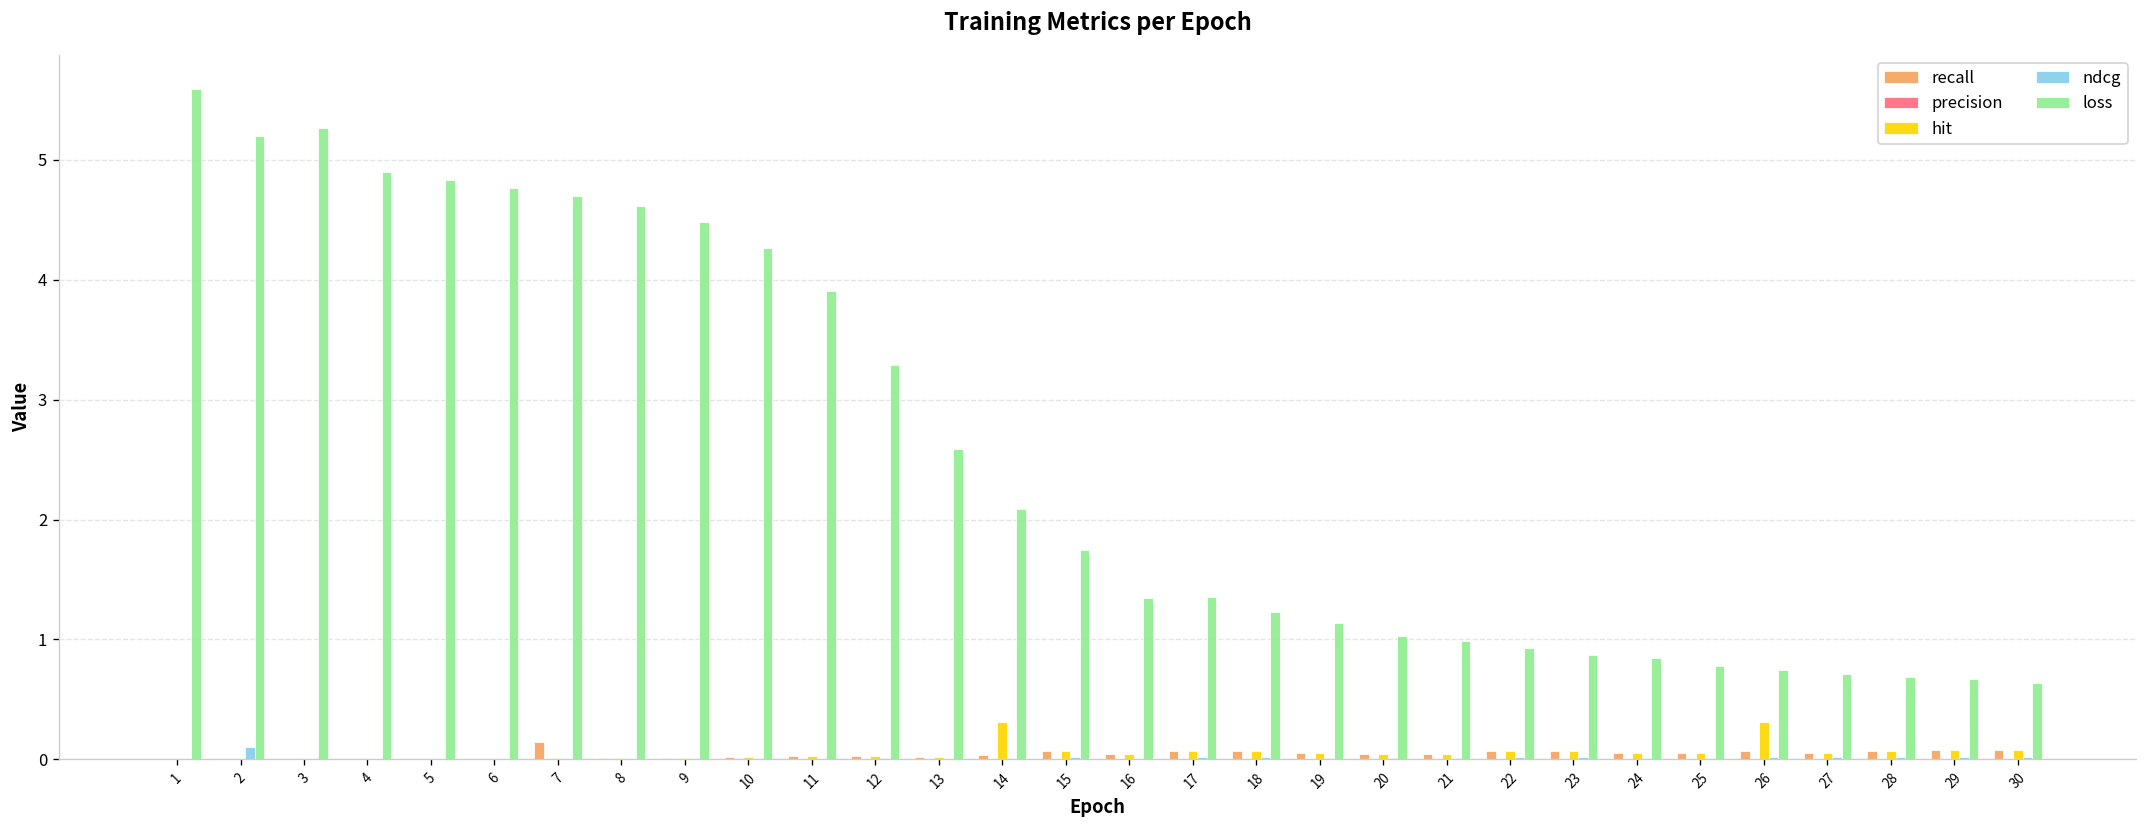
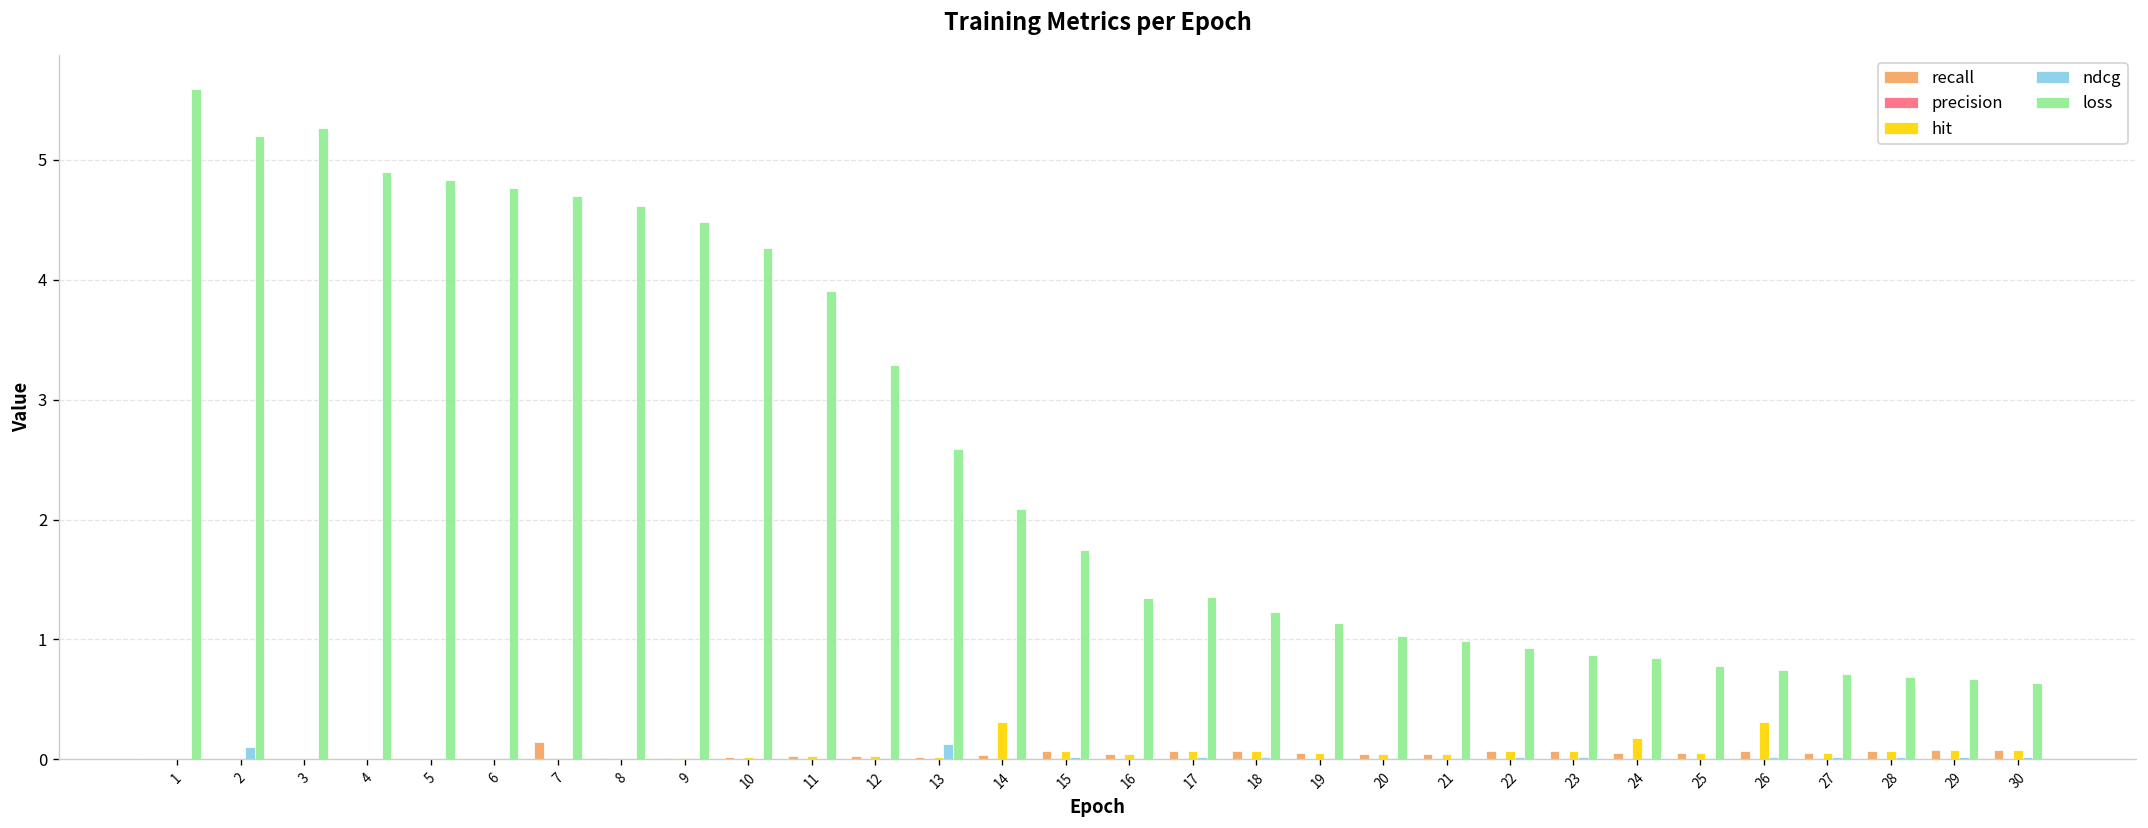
ndcg, 13: 0.0 -> 0.1
hit, 24: 0.1 -> 0.2
